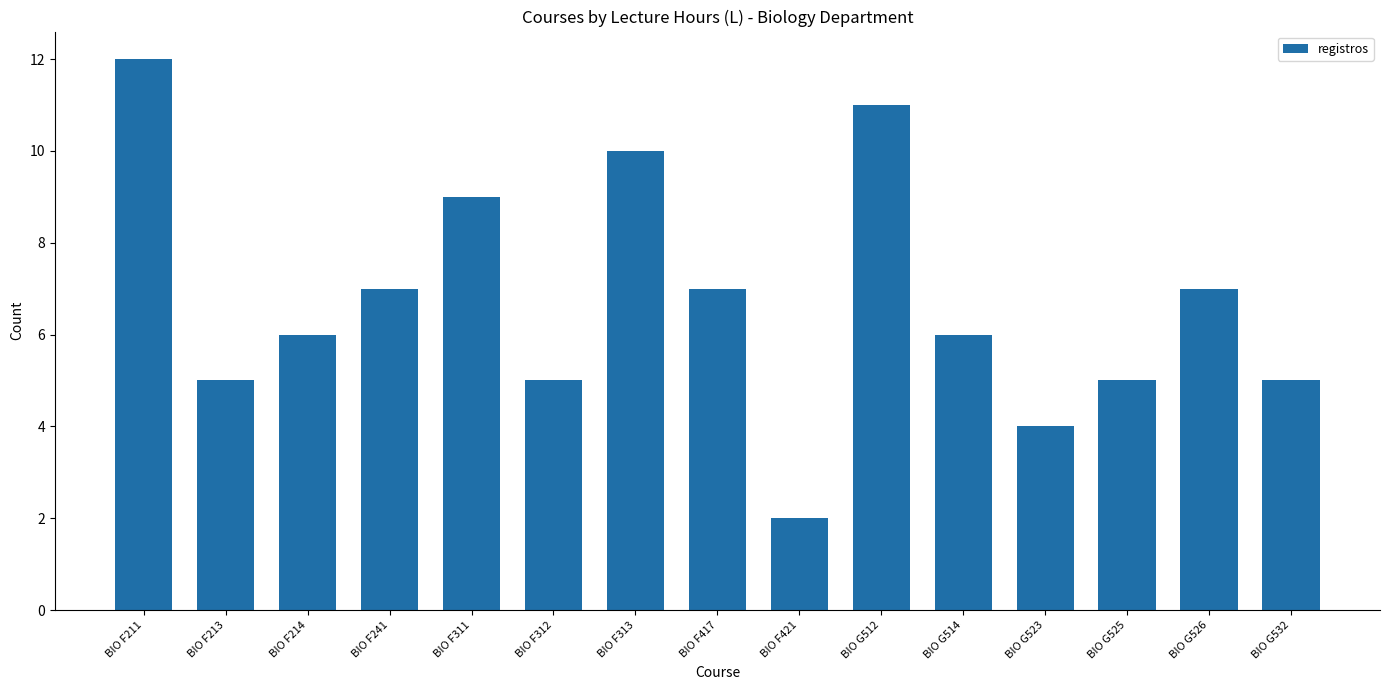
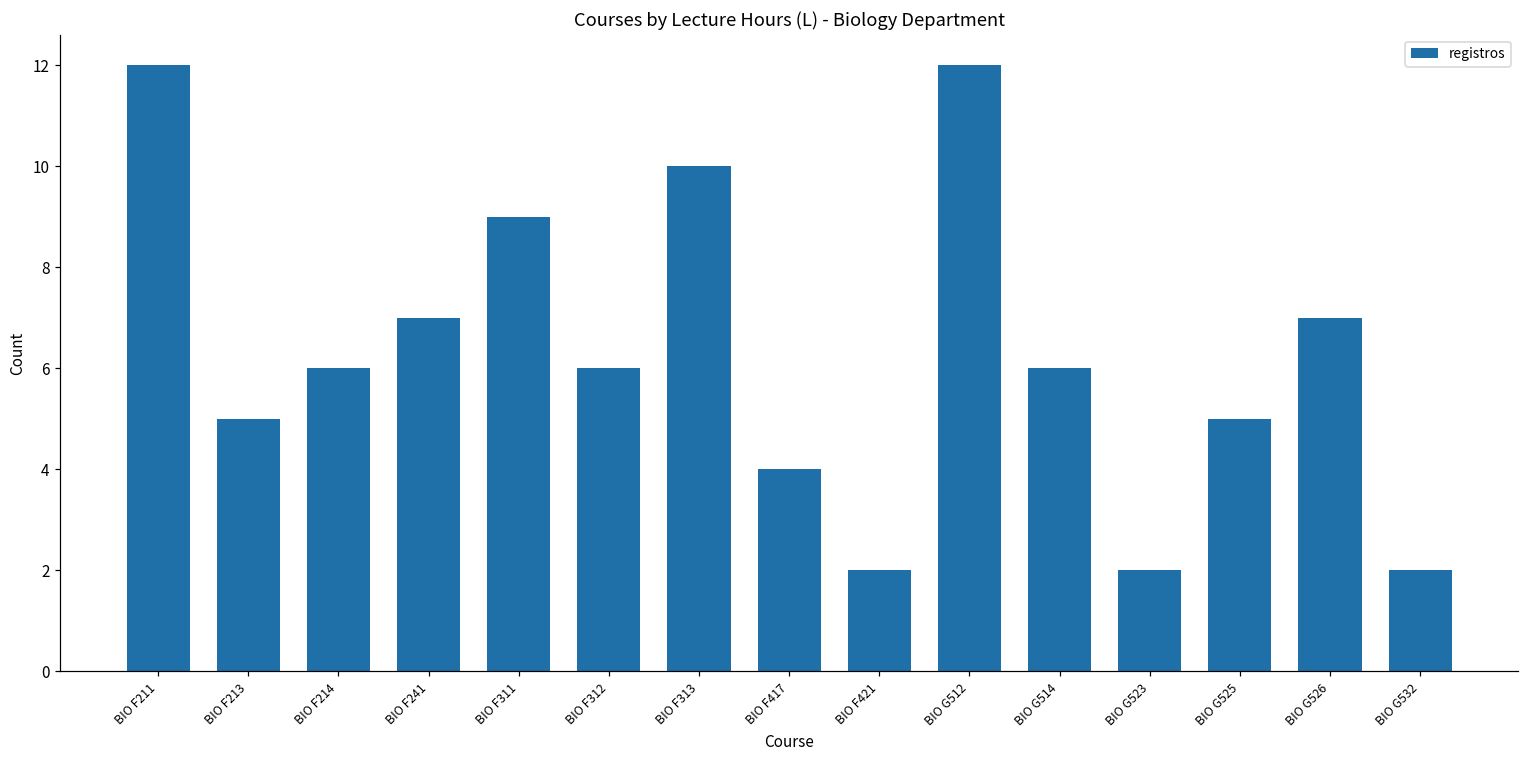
BIO F312: 5 -> 6
BIO F417: 7 -> 4
BIO G512: 11 -> 12
BIO G523: 4 -> 2
BIO G532: 5 -> 2
